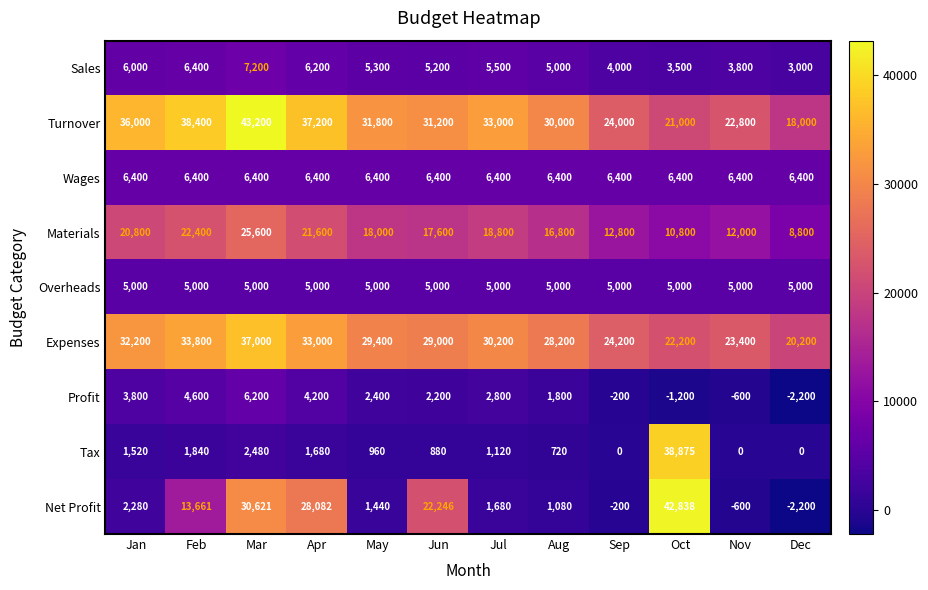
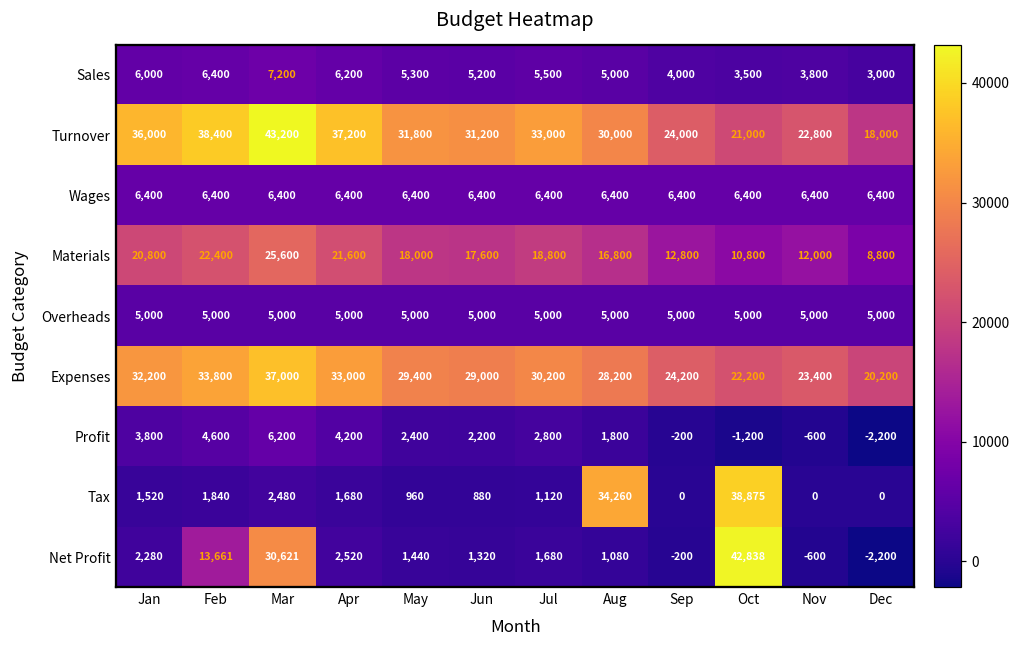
Tax, Aug: 720 -> 34,260
Net Profit, Apr: 28,082 -> 2,520
Net Profit, Jun: 22,246 -> 1,320
